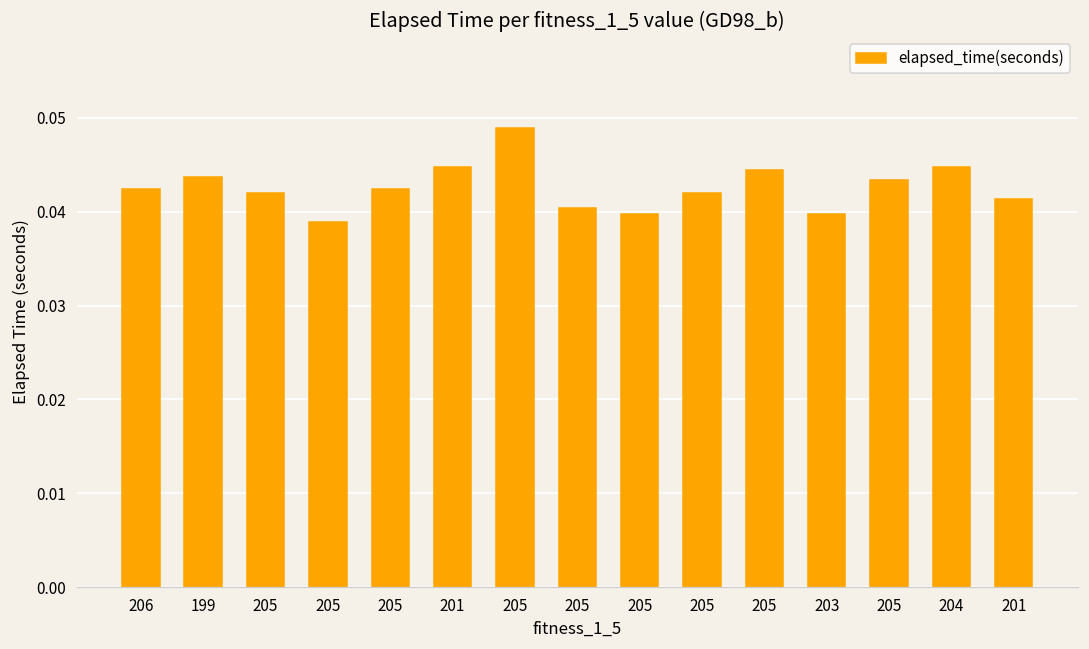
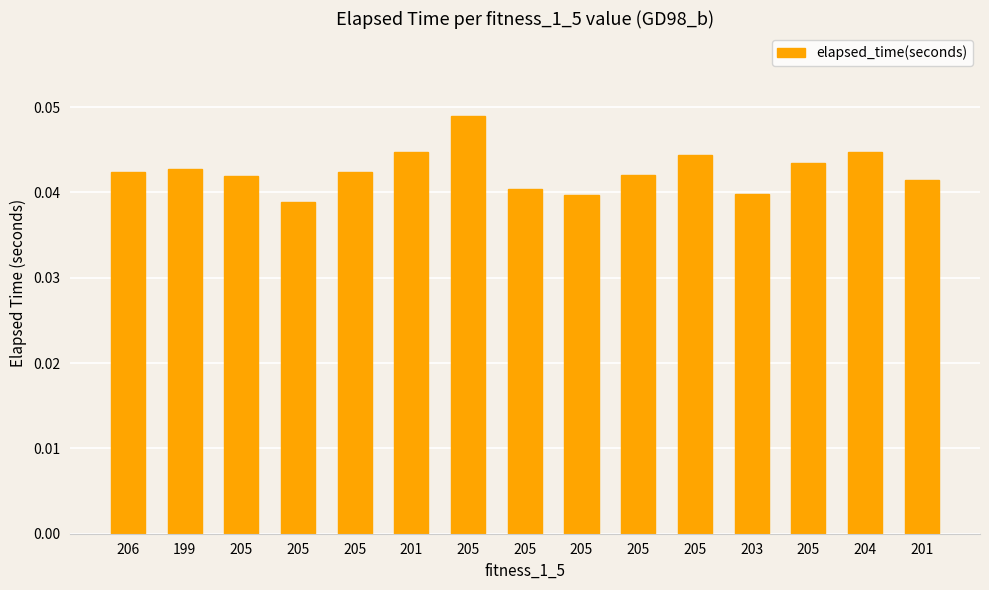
199: 0.044 -> 0.043
